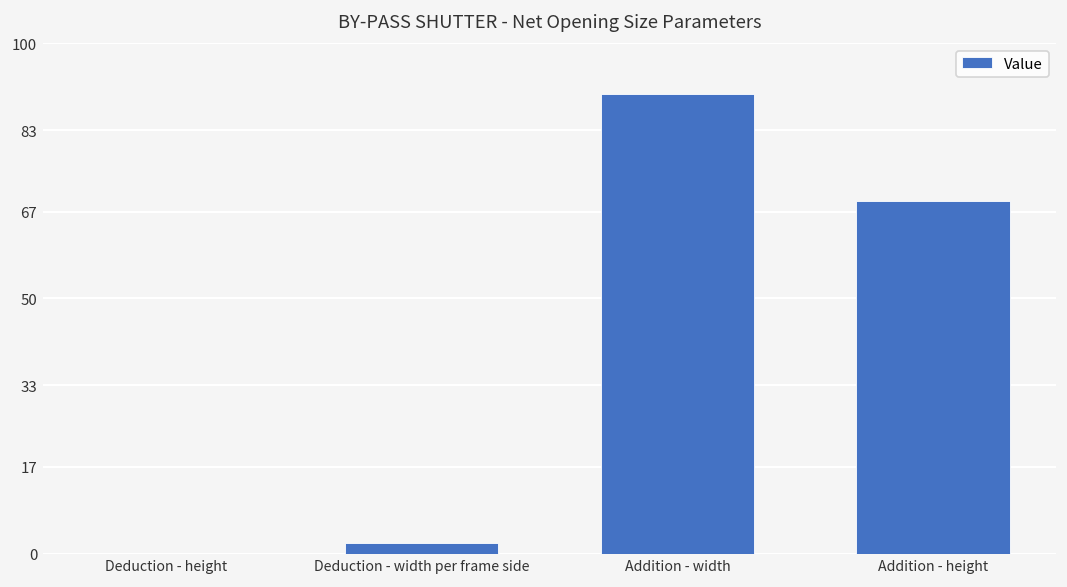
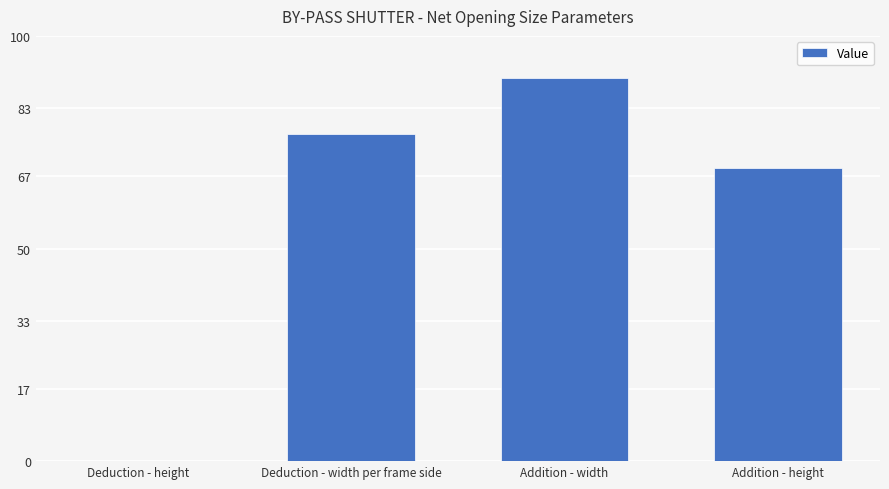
Deduction - width per frame side: 2 -> 77
